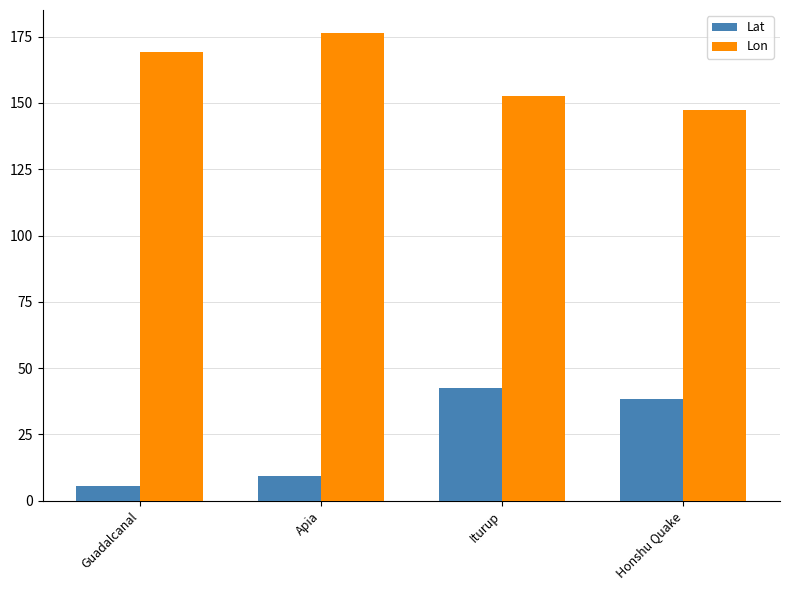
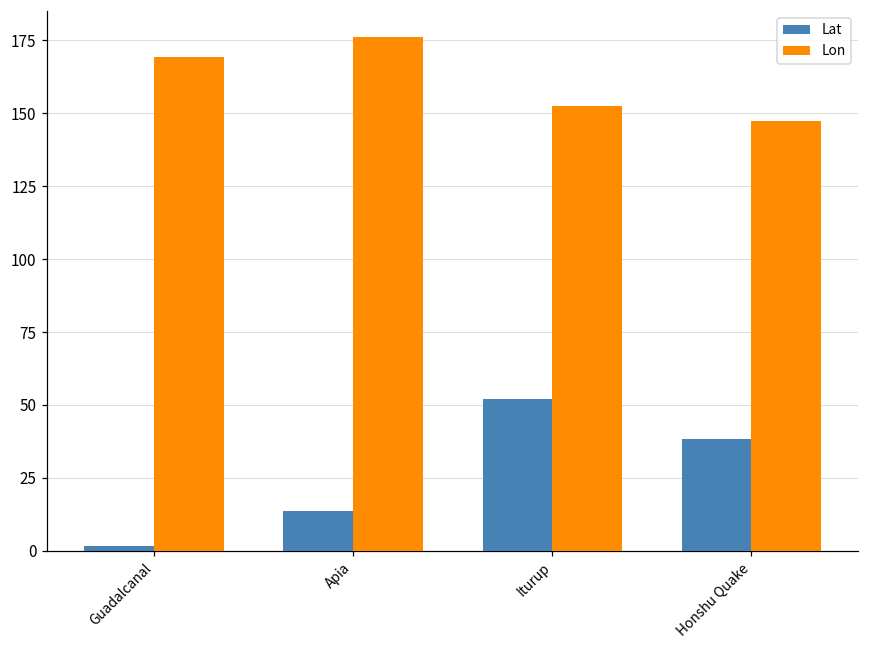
Lat, Guadalcanal: 5 -> 2
Lat, Apia: 10 -> 13
Lat, Iturup: 43 -> 52
